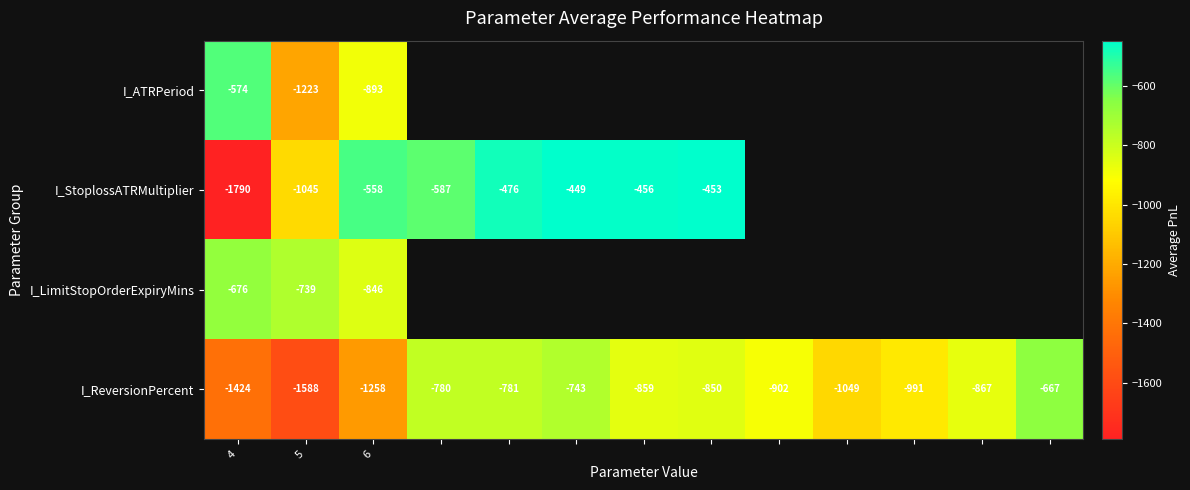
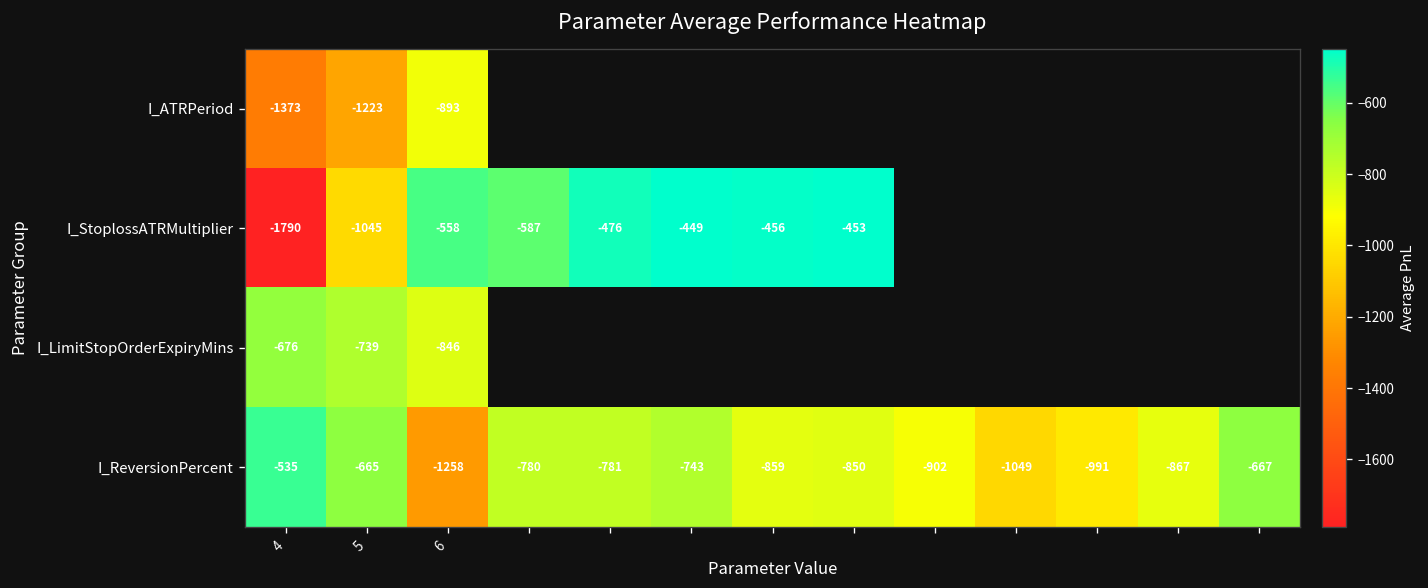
I_ATRPeriod, 4: -574 -> -1373
I_ReversionPercent, 4: -1424 -> -535
I_ReversionPercent, 5: -1588 -> -665
